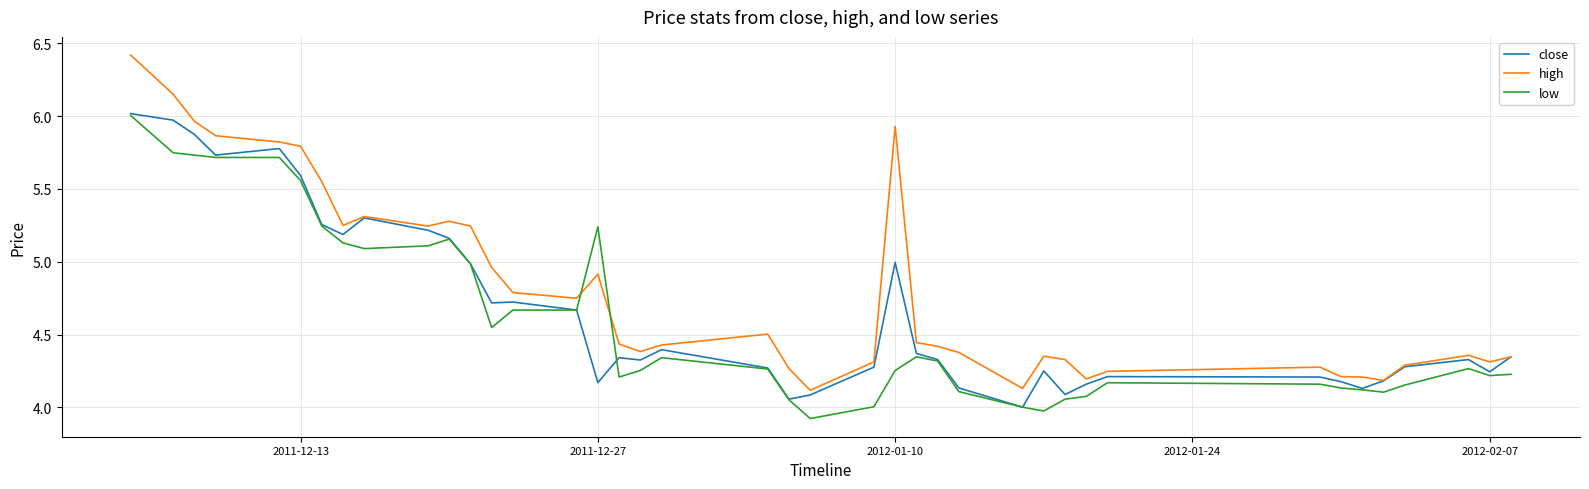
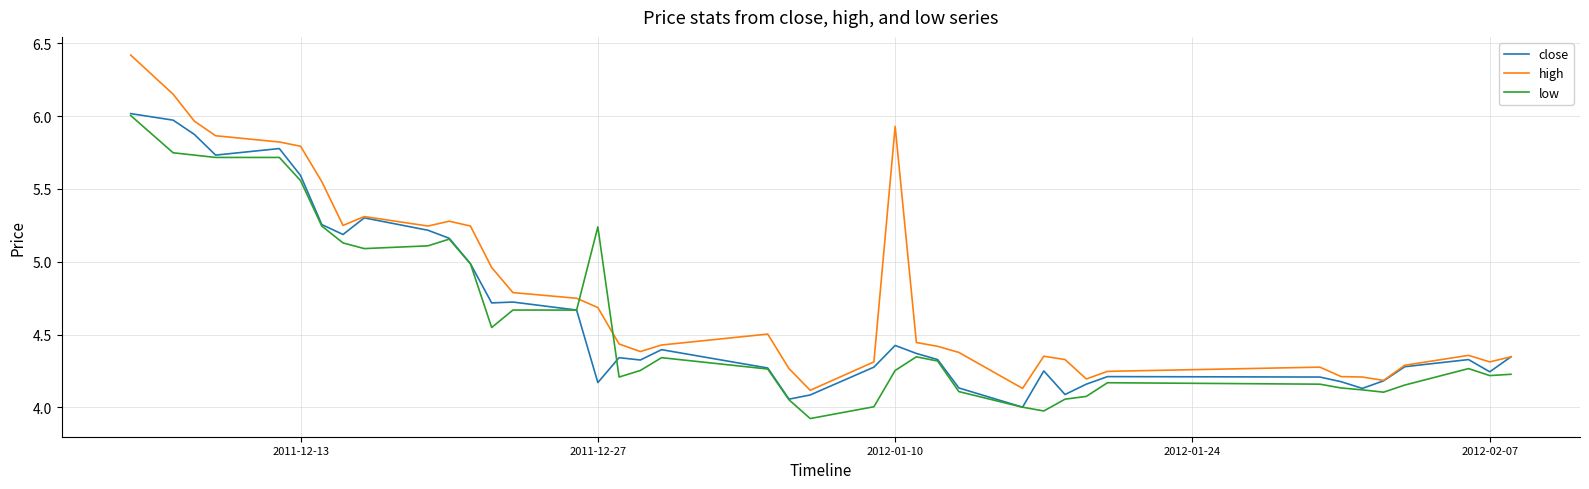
high, 2011-12-27: 4.91 -> 4.69
close, 2012-01-10: 5.00 -> 4.43
